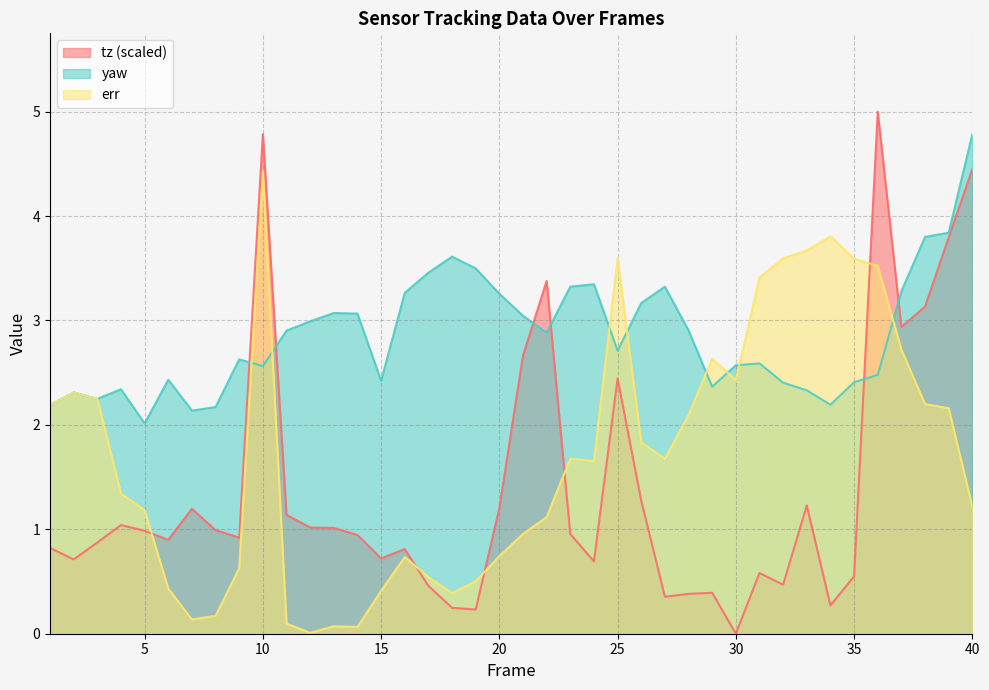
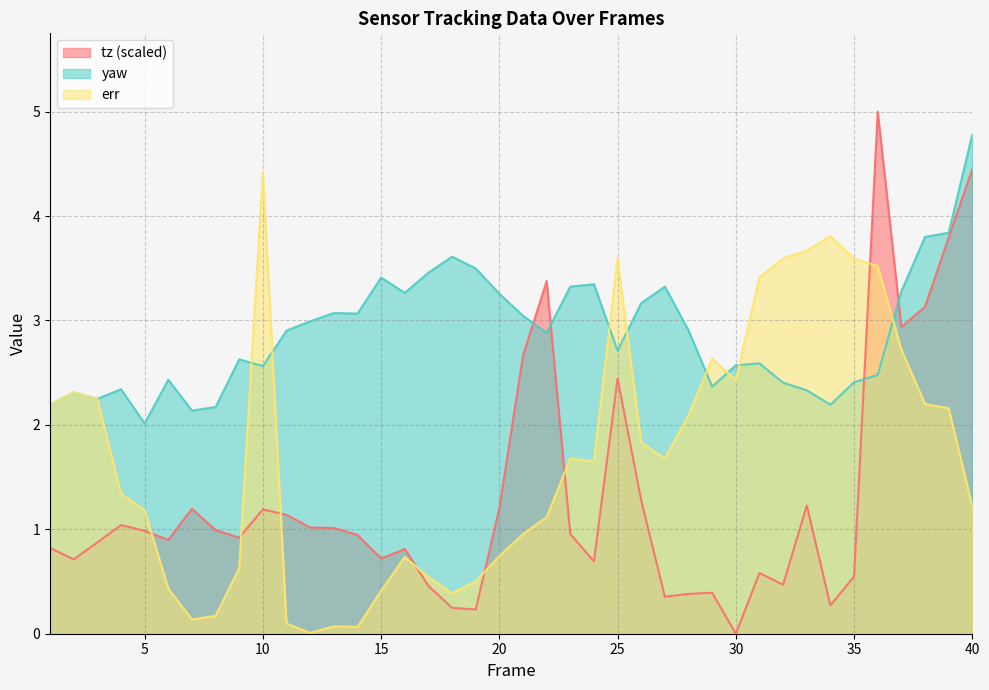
tz (scaled), 10: 4.79 -> 1.19
yaw, 15: 2.42 -> 3.41
